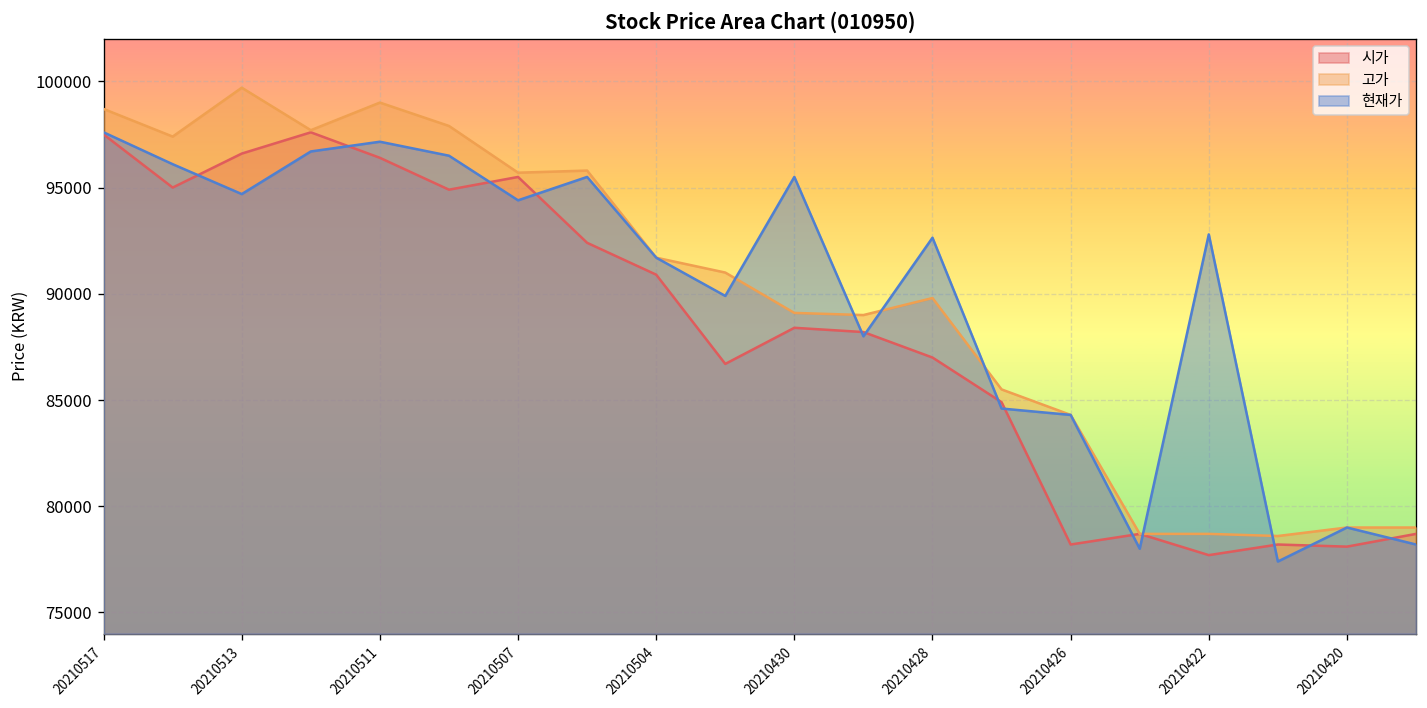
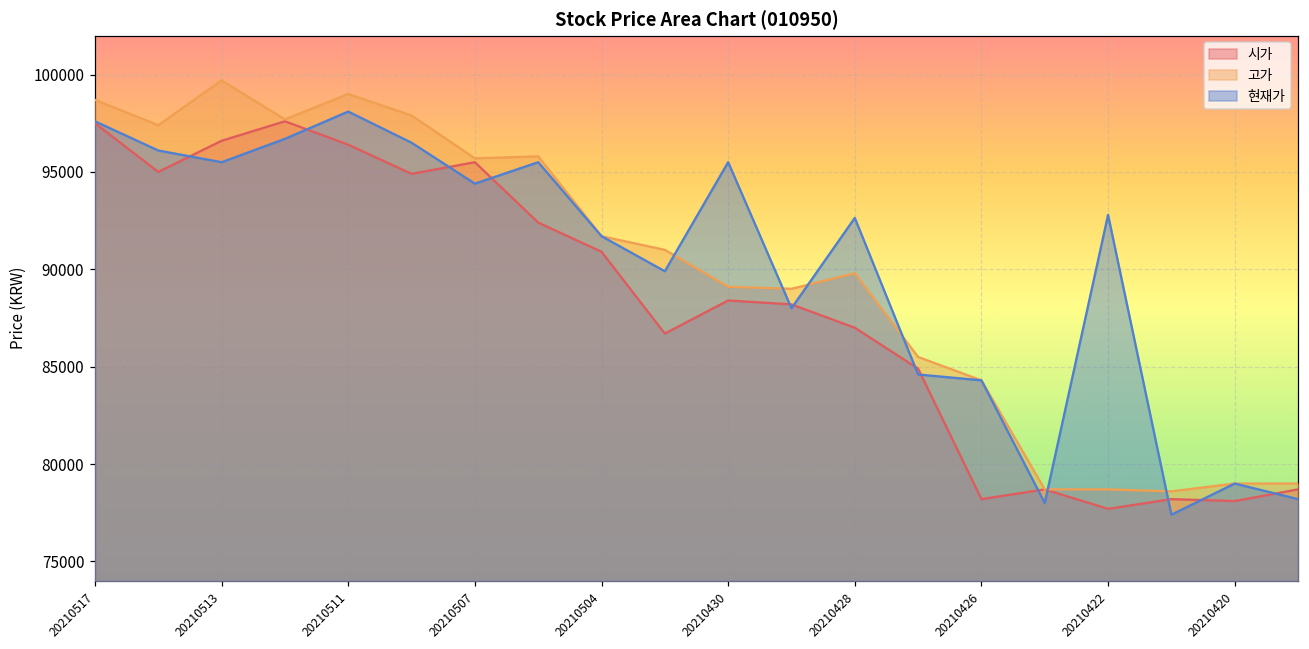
현재가, 20210513: 94700 -> 95500
현재가, 20210511: 97200 -> 98100
